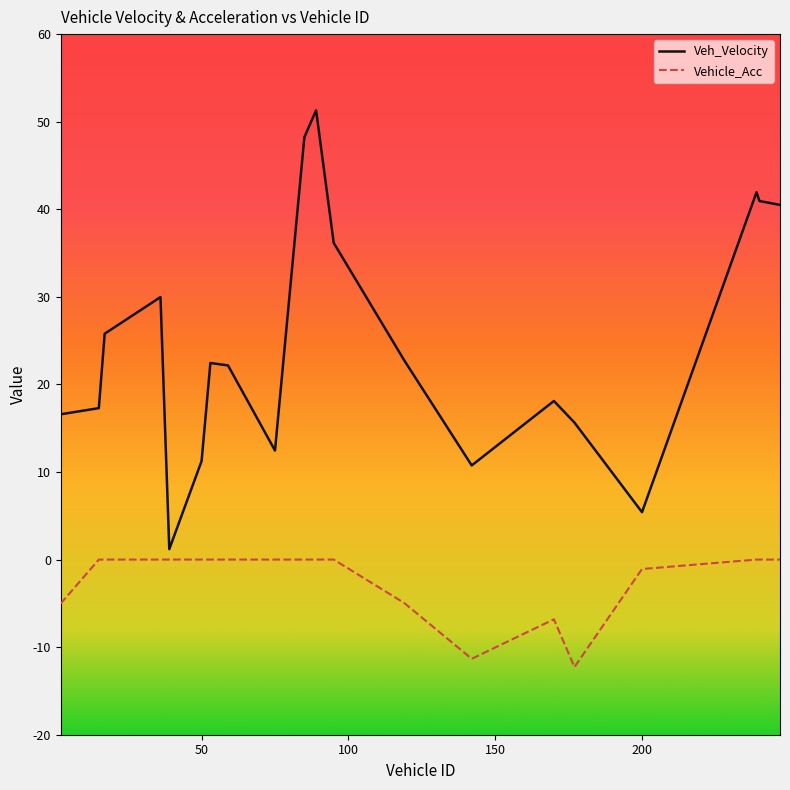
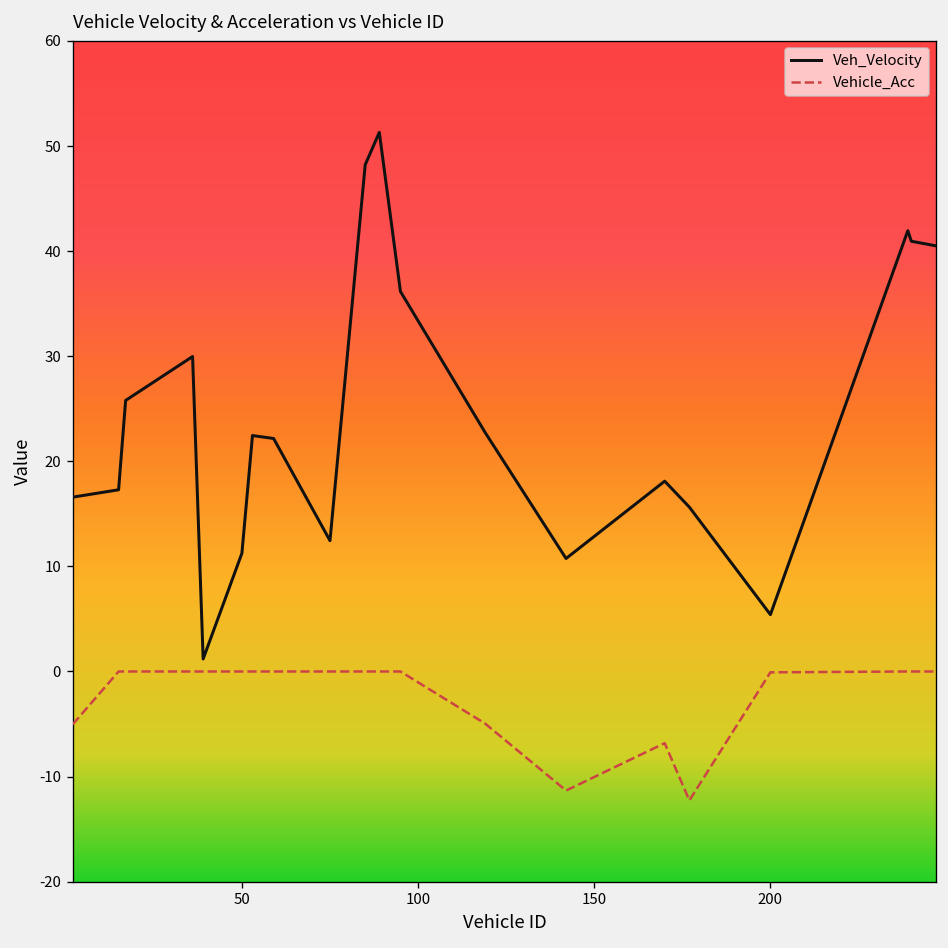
Vehicle_Acc, 200: -1 -> 0
